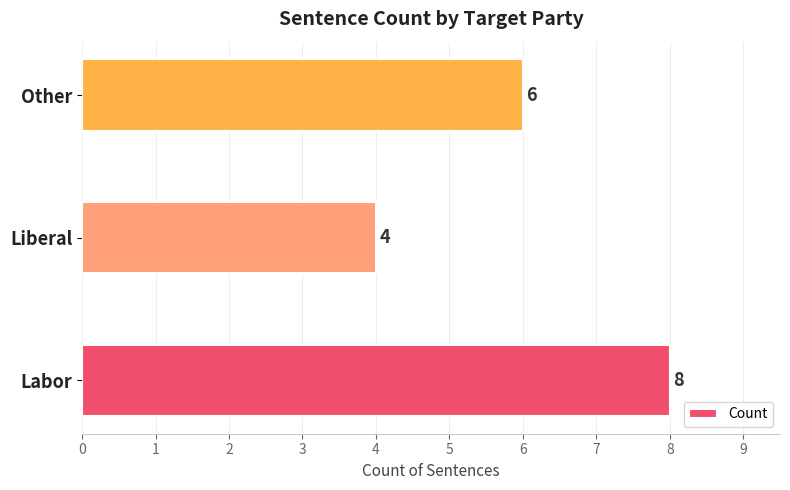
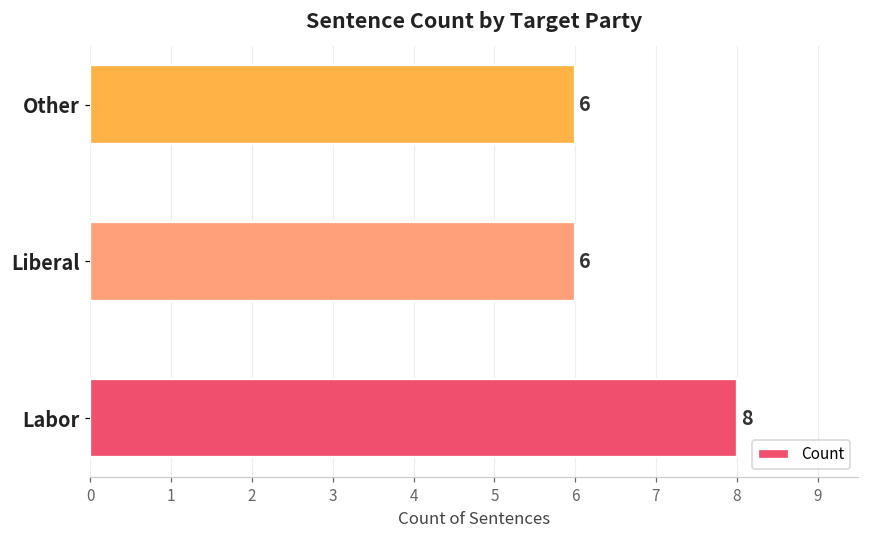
Liberal: 4 -> 6
